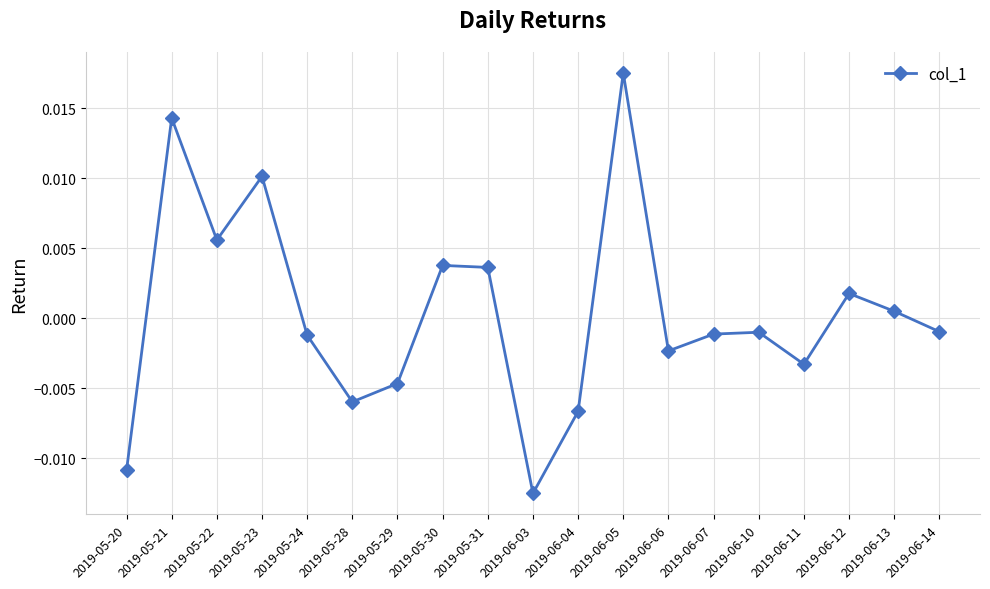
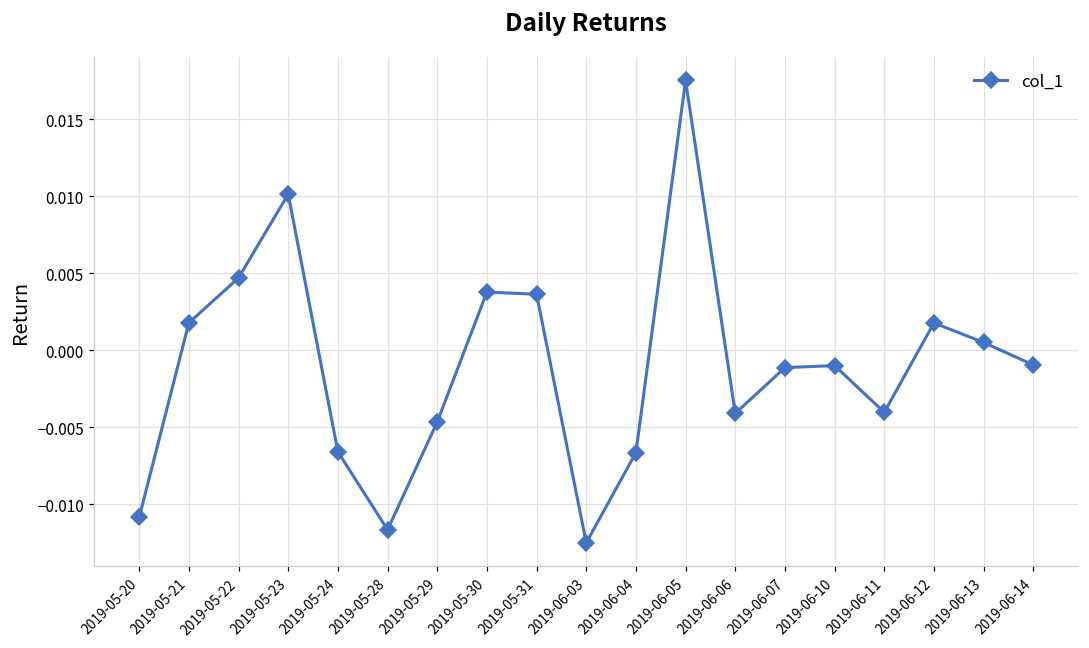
2019-05-21: 0.0143 -> 0.0018
2019-05-22: 0.0056 -> 0.0047
2019-05-24: -0.0012 -> -0.0066
2019-05-28: -0.0060 -> -0.0117
2019-06-06: -0.0023 -> -0.0041
2019-06-11: -0.0033 -> -0.0040
